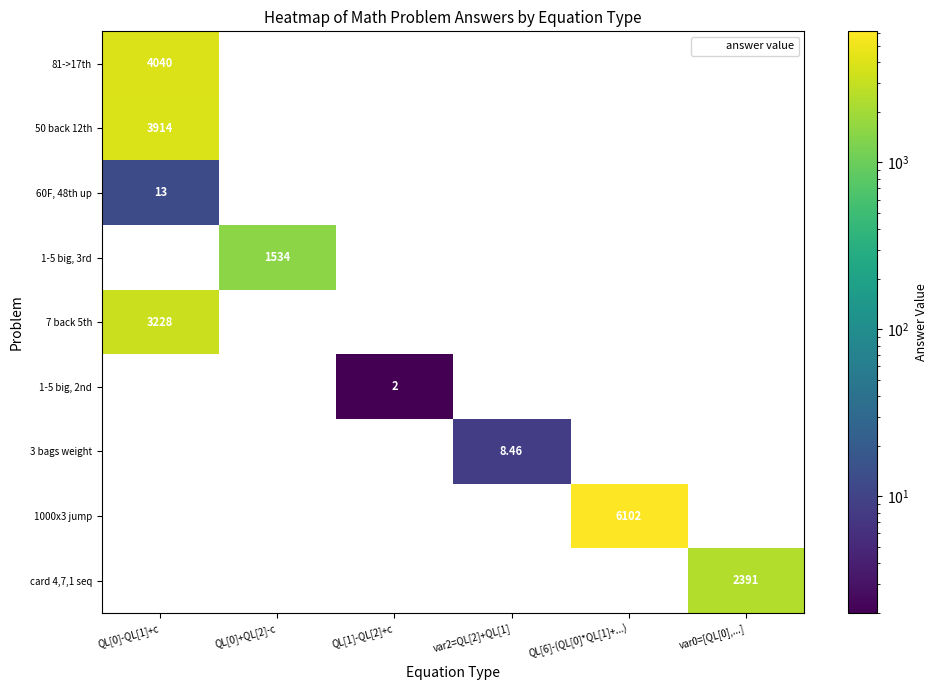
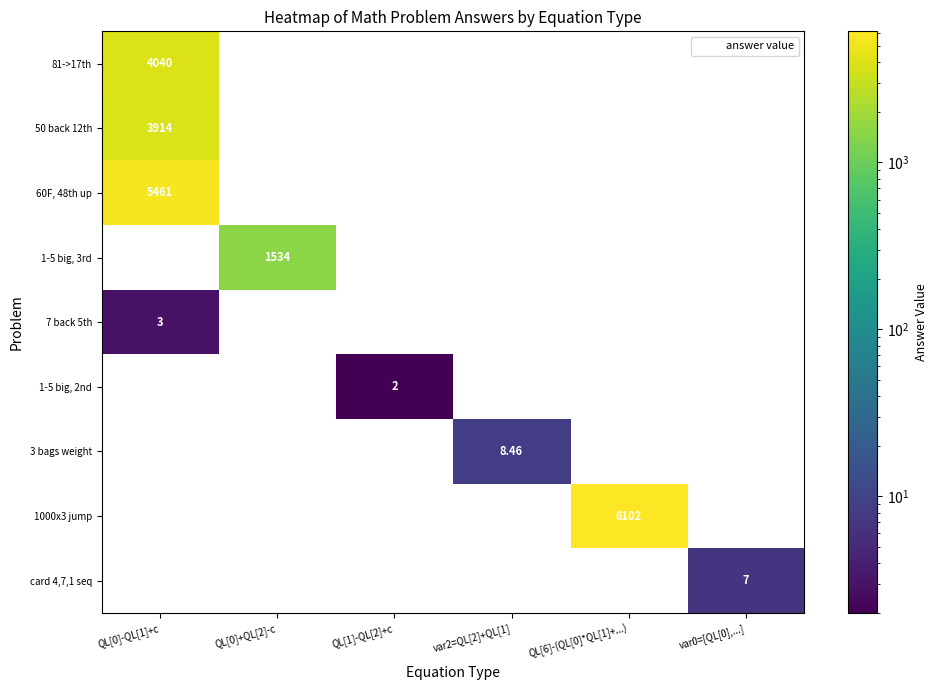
60F, 48th up, QL[0]-QL[1]+c: 13 -> 5461
7 back 5th, QL[0]-QL[1]+c: 3228 -> 3
card 4,7,1 seq, var0=[QL[0],...]: 2391 -> 7
